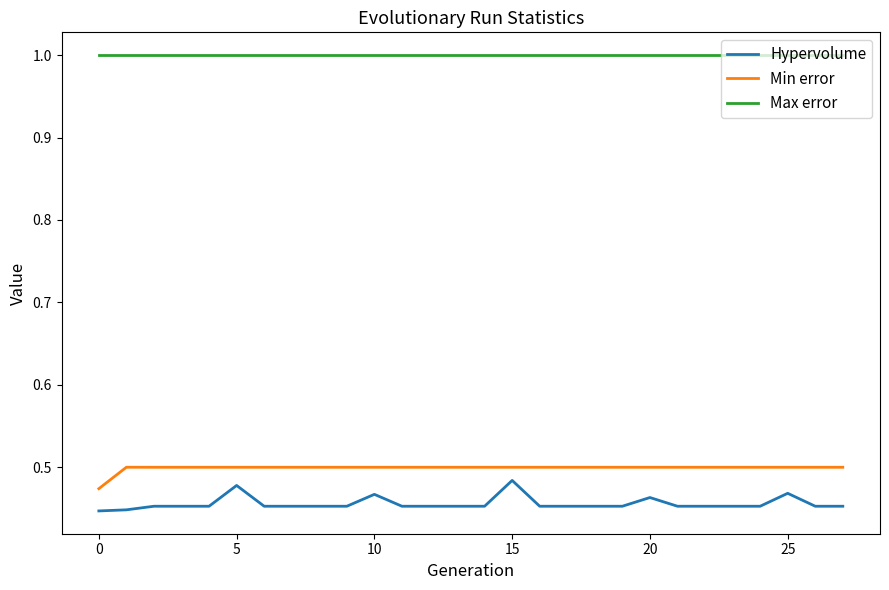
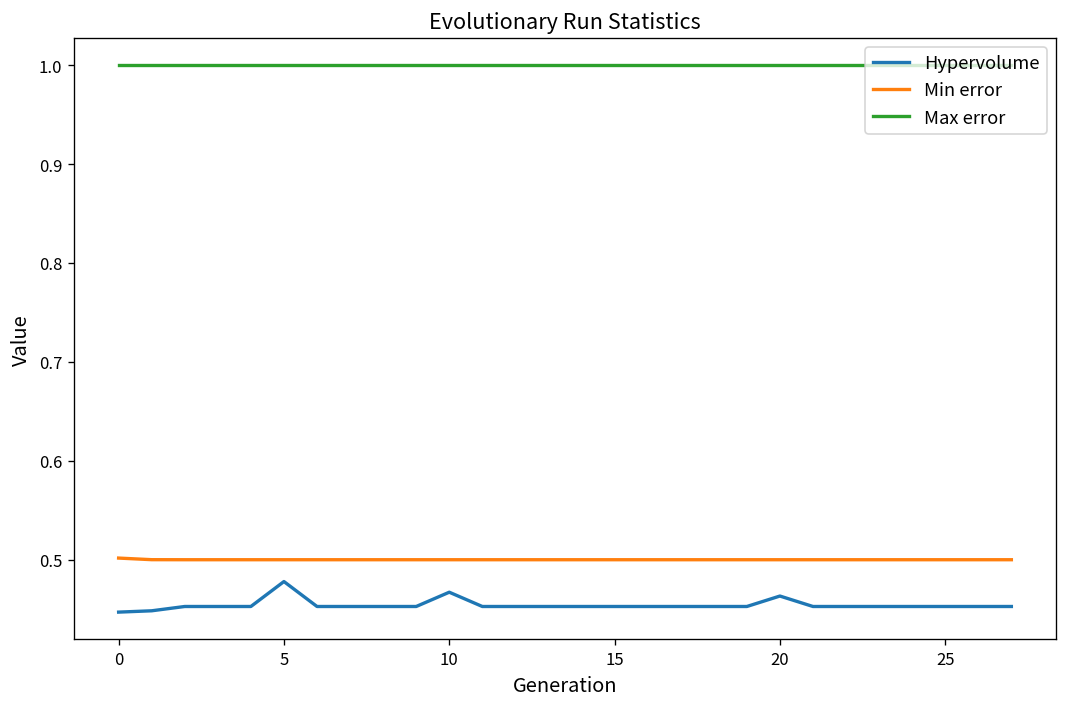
Min error, 0: 0.47 -> 0.50
Hypervolume, 15: 0.48 -> 0.45
Hypervolume, 25: 0.47 -> 0.45
